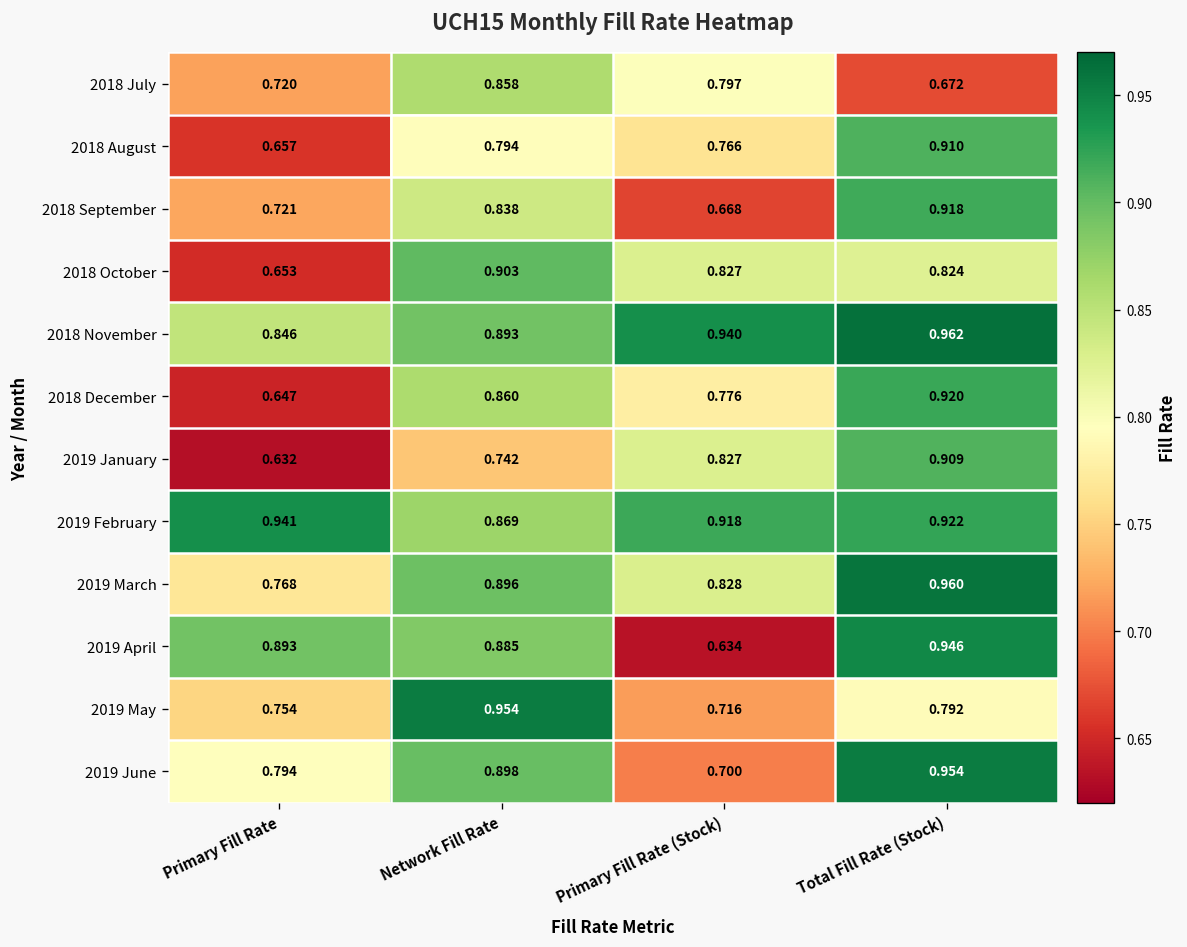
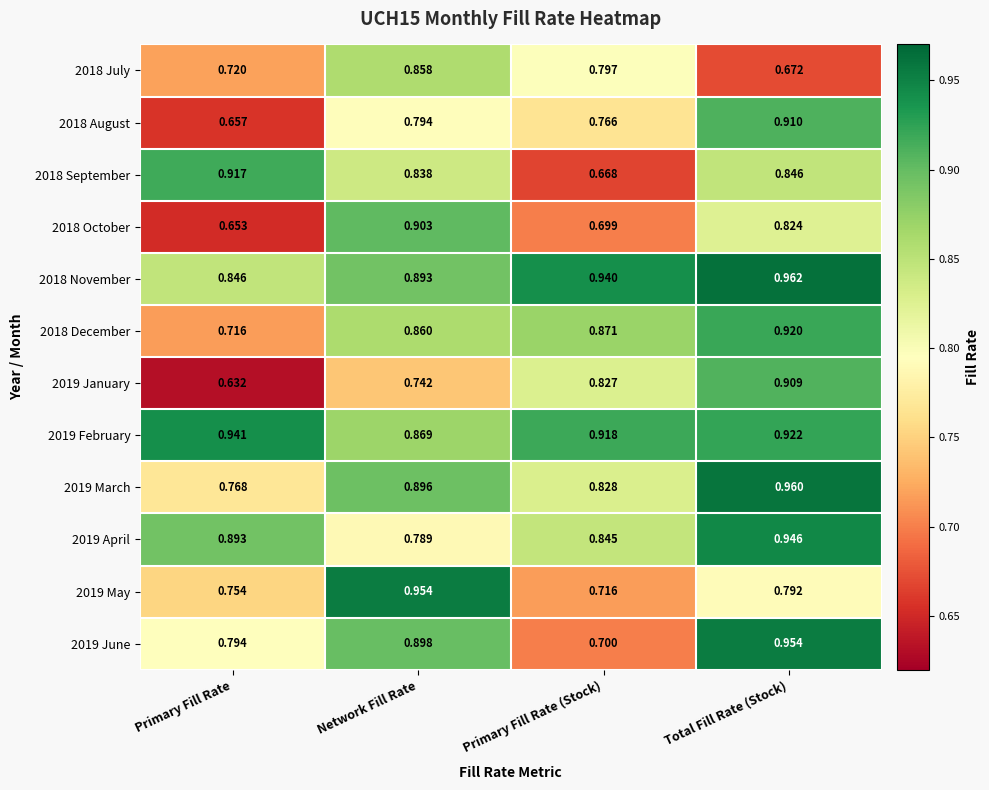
2018 September, Primary Fill Rate: 0.721 -> 0.917
2018 September, Total Fill Rate (Stock): 0.918 -> 0.846
2018 October, Primary Fill Rate (Stock): 0.827 -> 0.699
2018 December, Primary Fill Rate: 0.647 -> 0.716
2018 December, Primary Fill Rate (Stock): 0.776 -> 0.871
2019 April, Network Fill Rate: 0.885 -> 0.789
2019 April, Primary Fill Rate (Stock): 0.634 -> 0.845
